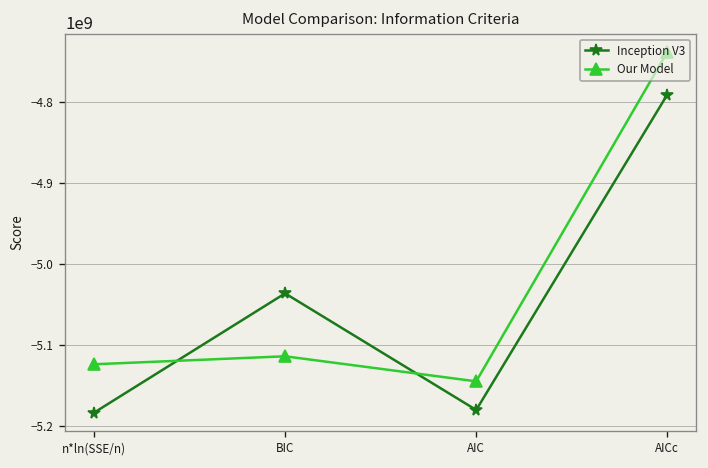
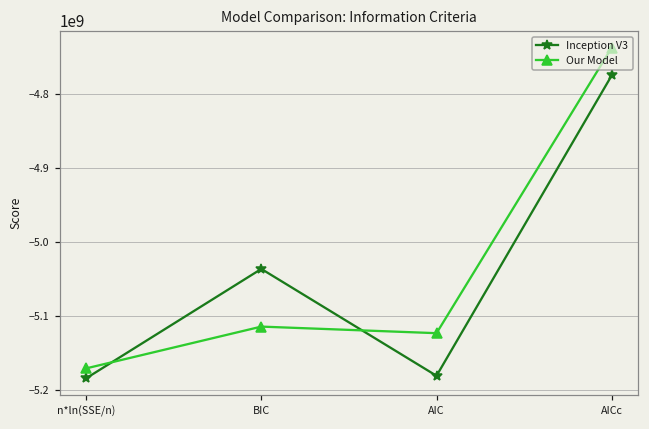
Our Model, n*ln(SSE/n): -5120000000 -> -5170000000
Our Model, AIC: -5140000000 -> -5120000000
Inception V3, AICc: -4790000000 -> -4780000000
